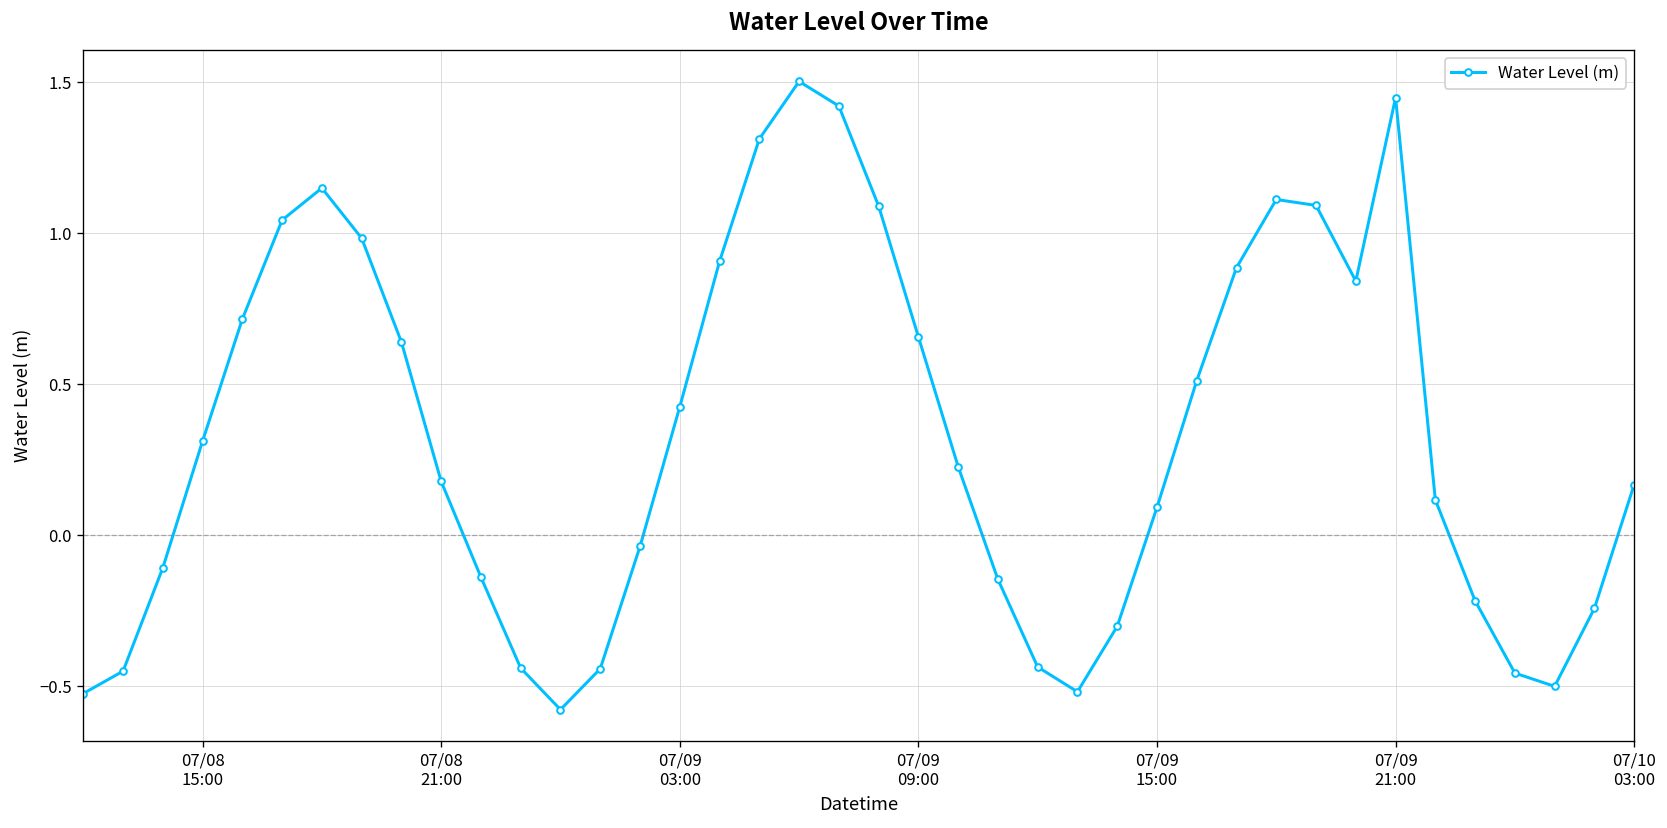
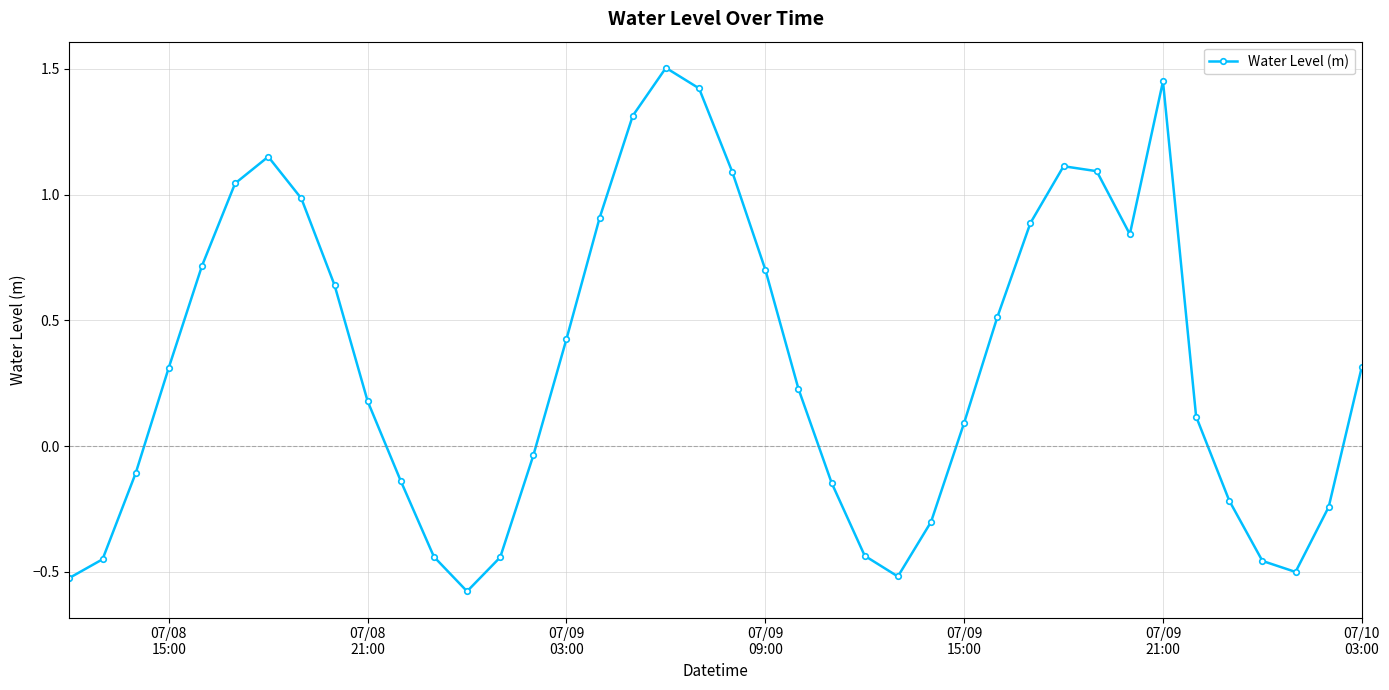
07/09 09:00: 0.66 -> 0.70
07/10 03:00: 0.17 -> 0.31
